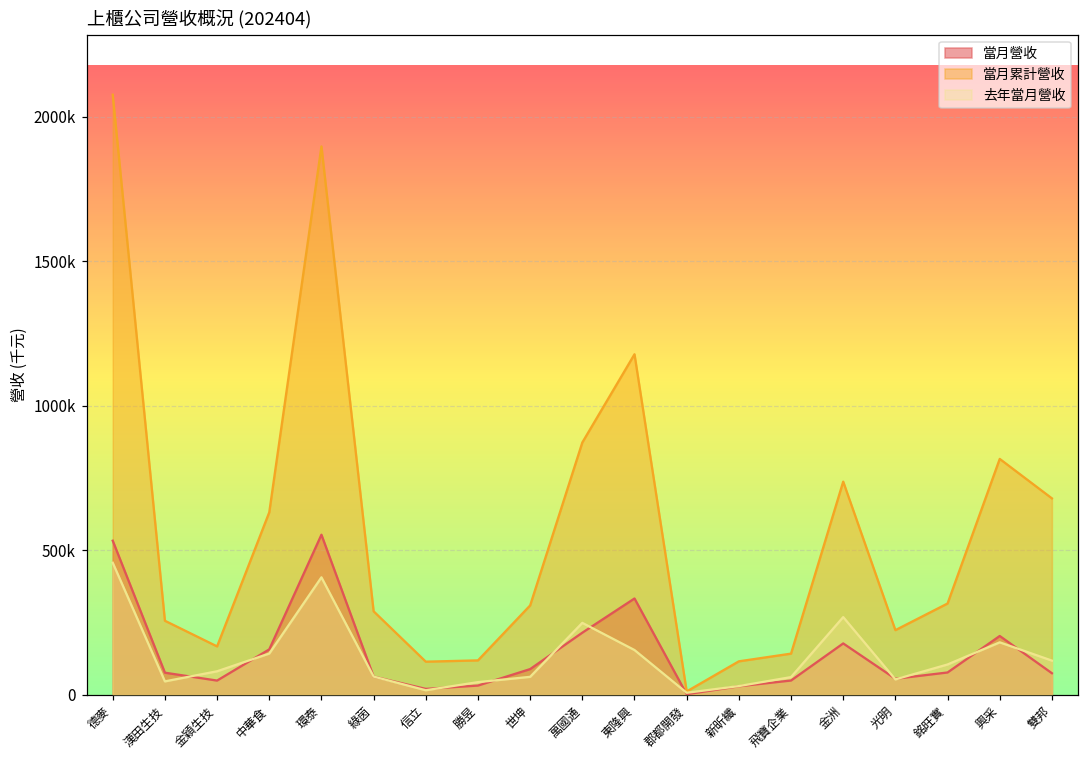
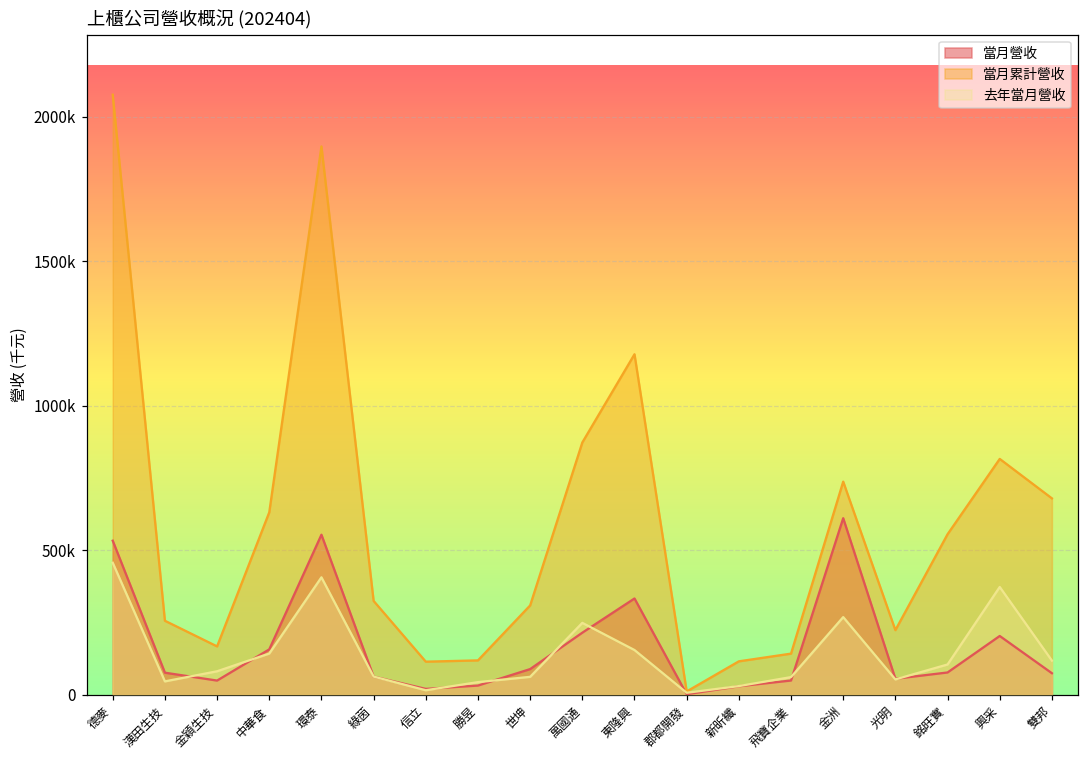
當月累計營收, 綠茵: 290000 -> 320000
當月營收, 金洲: 180000 -> 610000
當月累計營收, 銘旺實: 320000 -> 550000
去年當月營收, 興采: 180000 -> 370000
